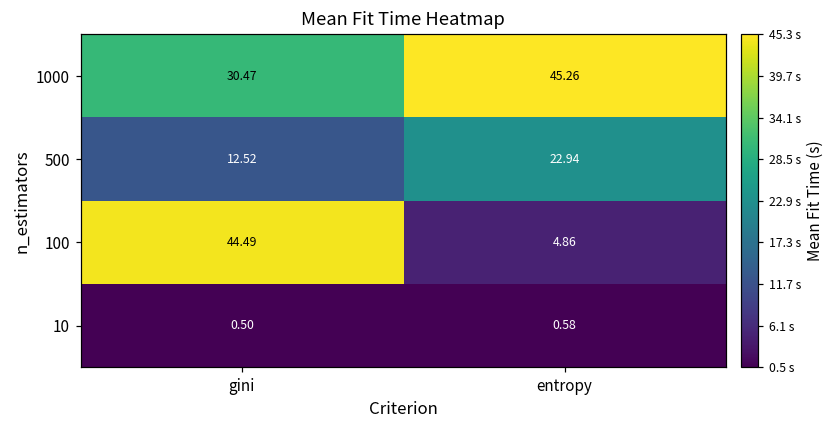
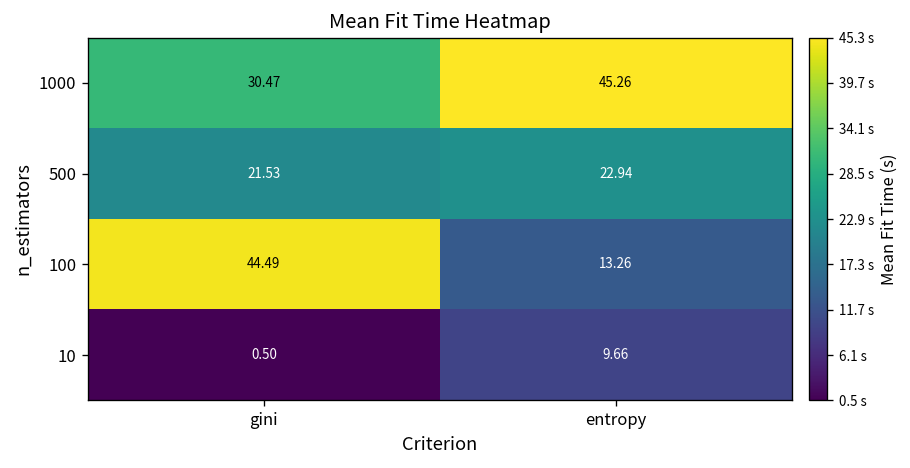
500, gini: 12.52 -> 21.53
100, entropy: 4.86 -> 13.26
10, entropy: 0.58 -> 9.66
